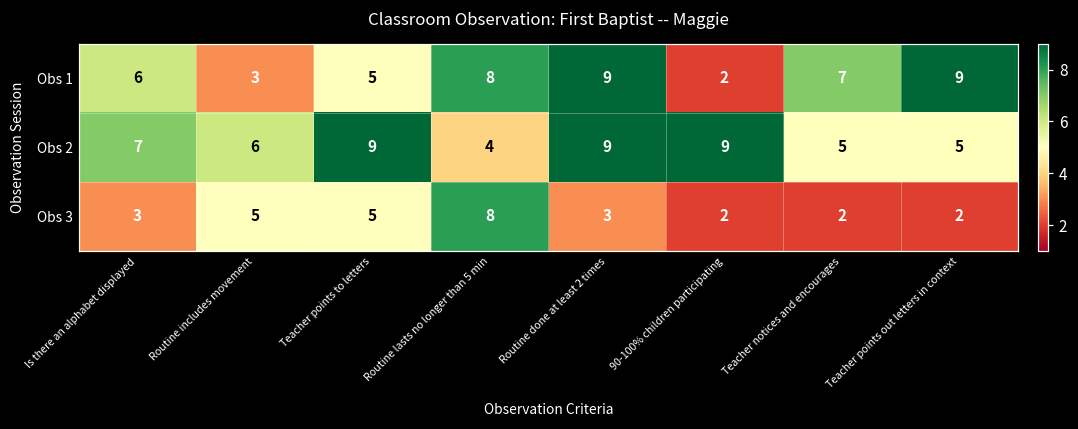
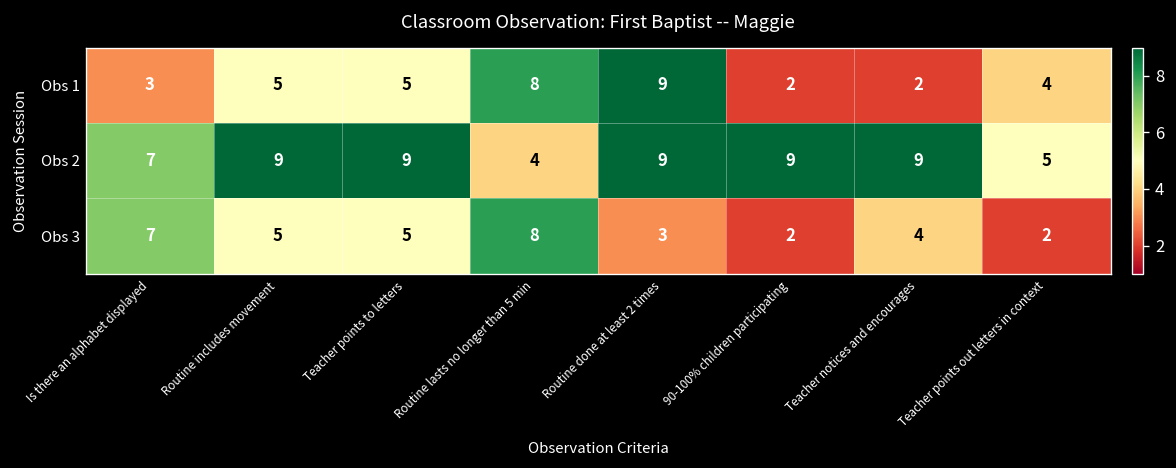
Obs 1, Is there an alphabet displayed: 6 -> 3
Obs 1, Routine includes movement: 3 -> 5
Obs 1, Teacher notices and encourages: 7 -> 2
Obs 1, Teacher points out letters in context: 9 -> 4
Obs 2, Routine includes movement: 6 -> 9
Obs 2, Teacher notices and encourages: 5 -> 9
Obs 3, Is there an alphabet displayed: 3 -> 7
Obs 3, Teacher notices and encourages: 2 -> 4
